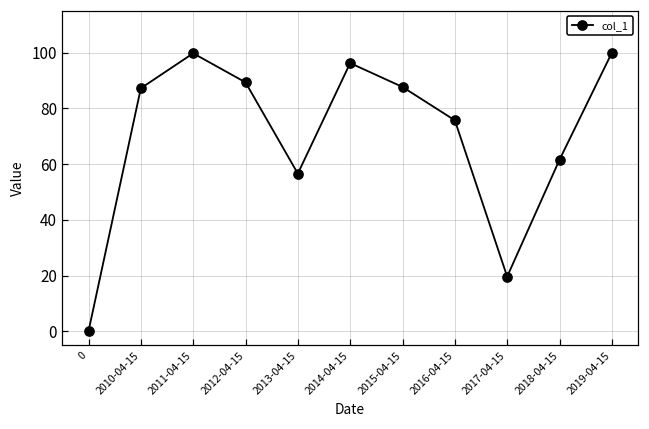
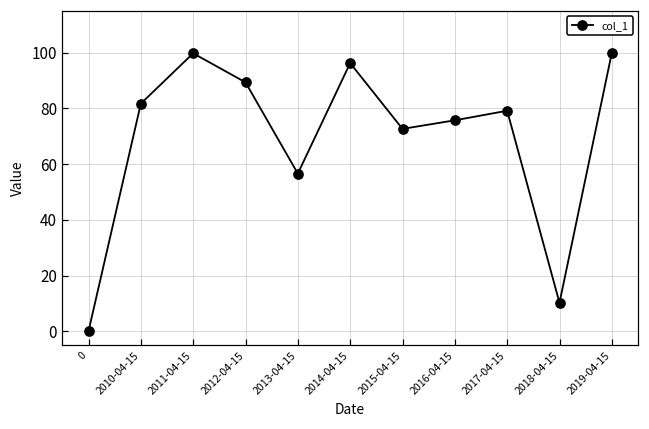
2010-04-15: 87 -> 82
2015-04-15: 88 -> 73
2017-04-15: 20 -> 79
2018-04-15: 62 -> 10
